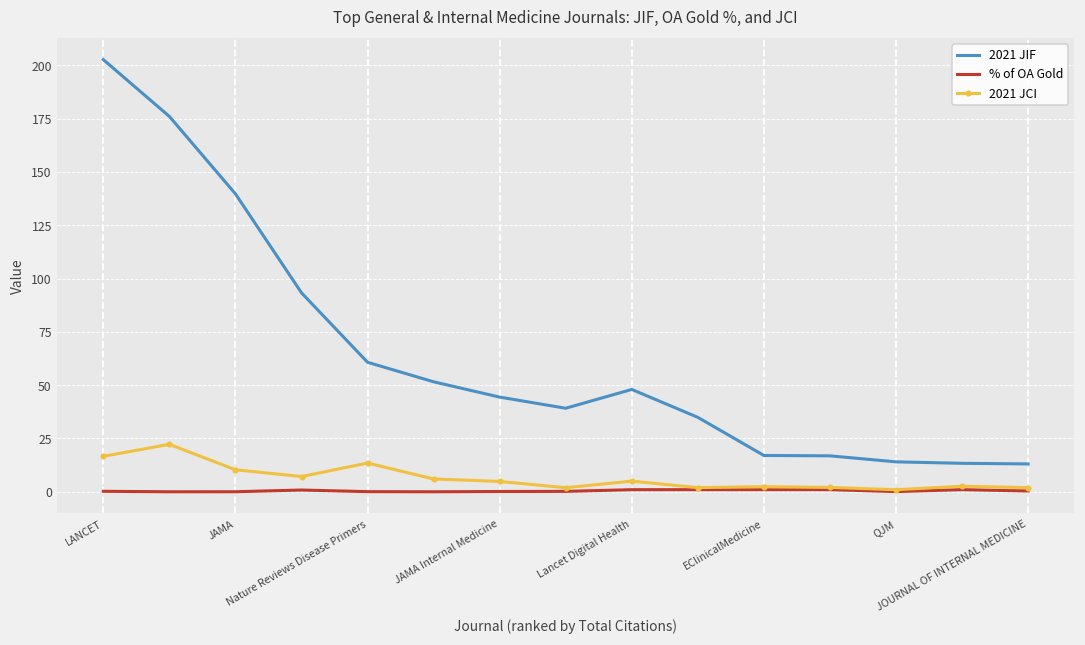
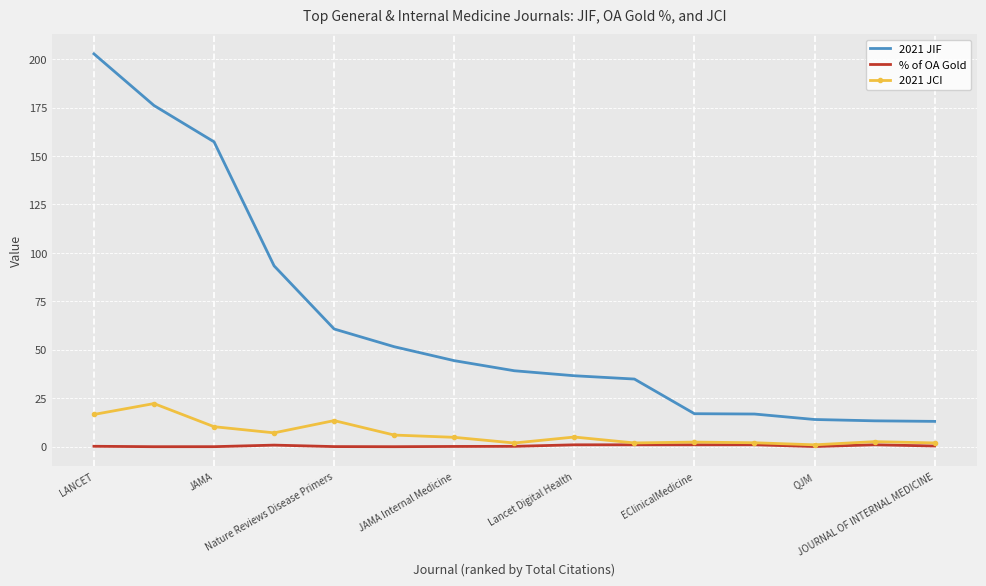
2021 JIF, JAMA: 140 -> 157
2021 JIF, Lancet Digital Health: 48 -> 37
